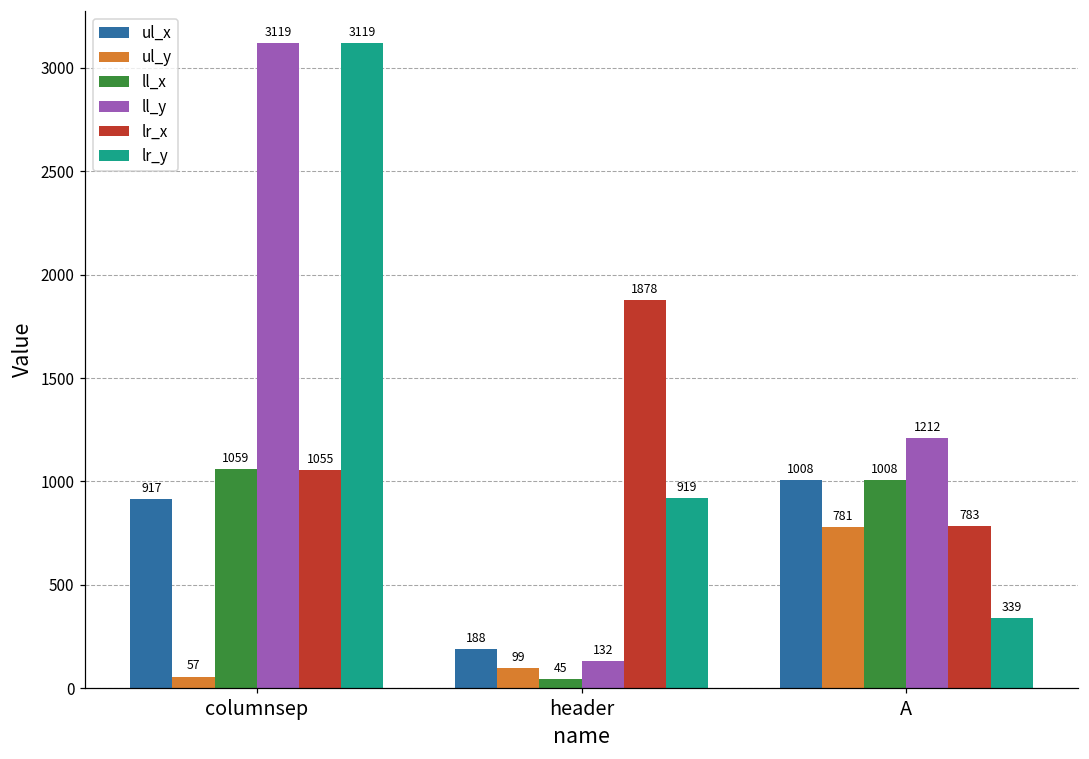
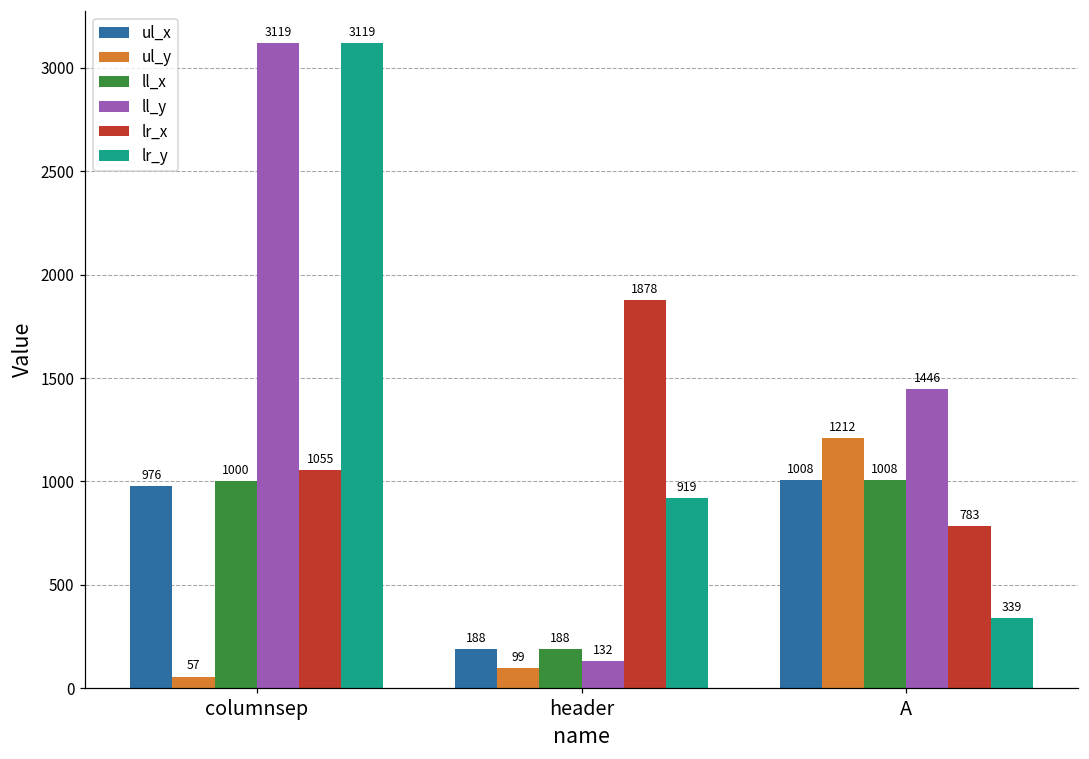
ul_x, columnsep: 917 -> 976
ll_x, columnsep: 1059 -> 1000
ll_x, header: 45 -> 188
ul_y, A: 781 -> 1212
ll_y, A: 1212 -> 1446
